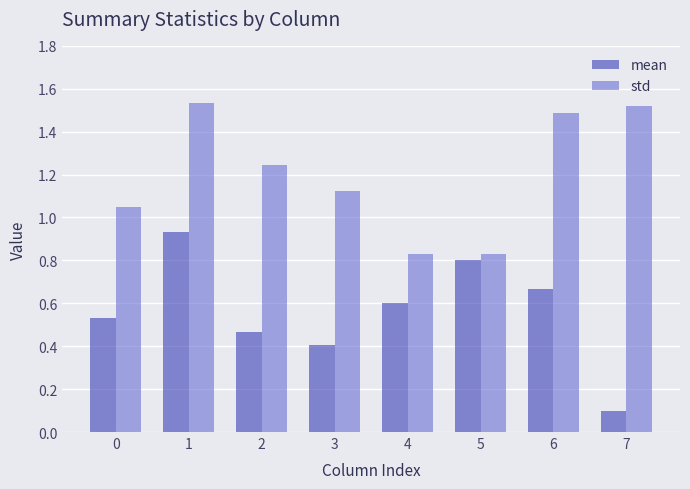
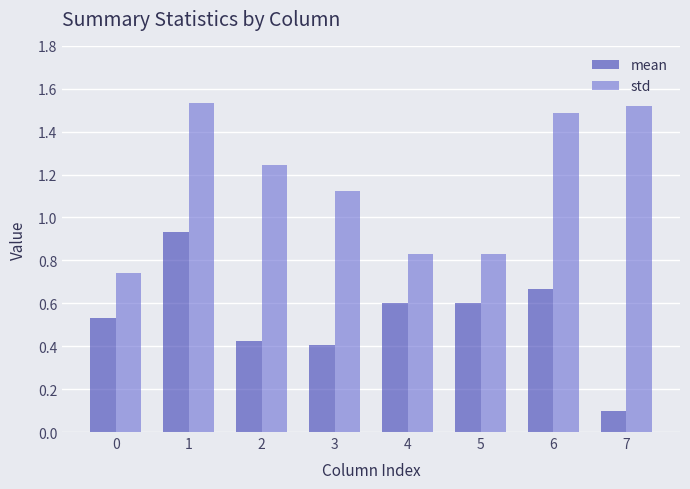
std, 0: 1.05 -> 0.74
mean, 2: 0.47 -> 0.42
mean, 5: 0.8 -> 0.6
